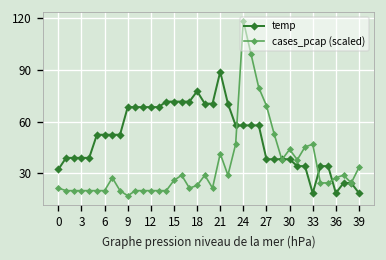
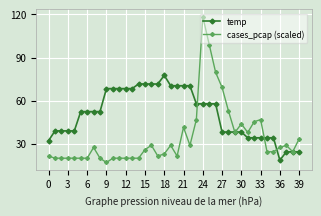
temp, 21: 89 -> 70
temp, 33: 19 -> 34
temp, 39: 19 -> 24
